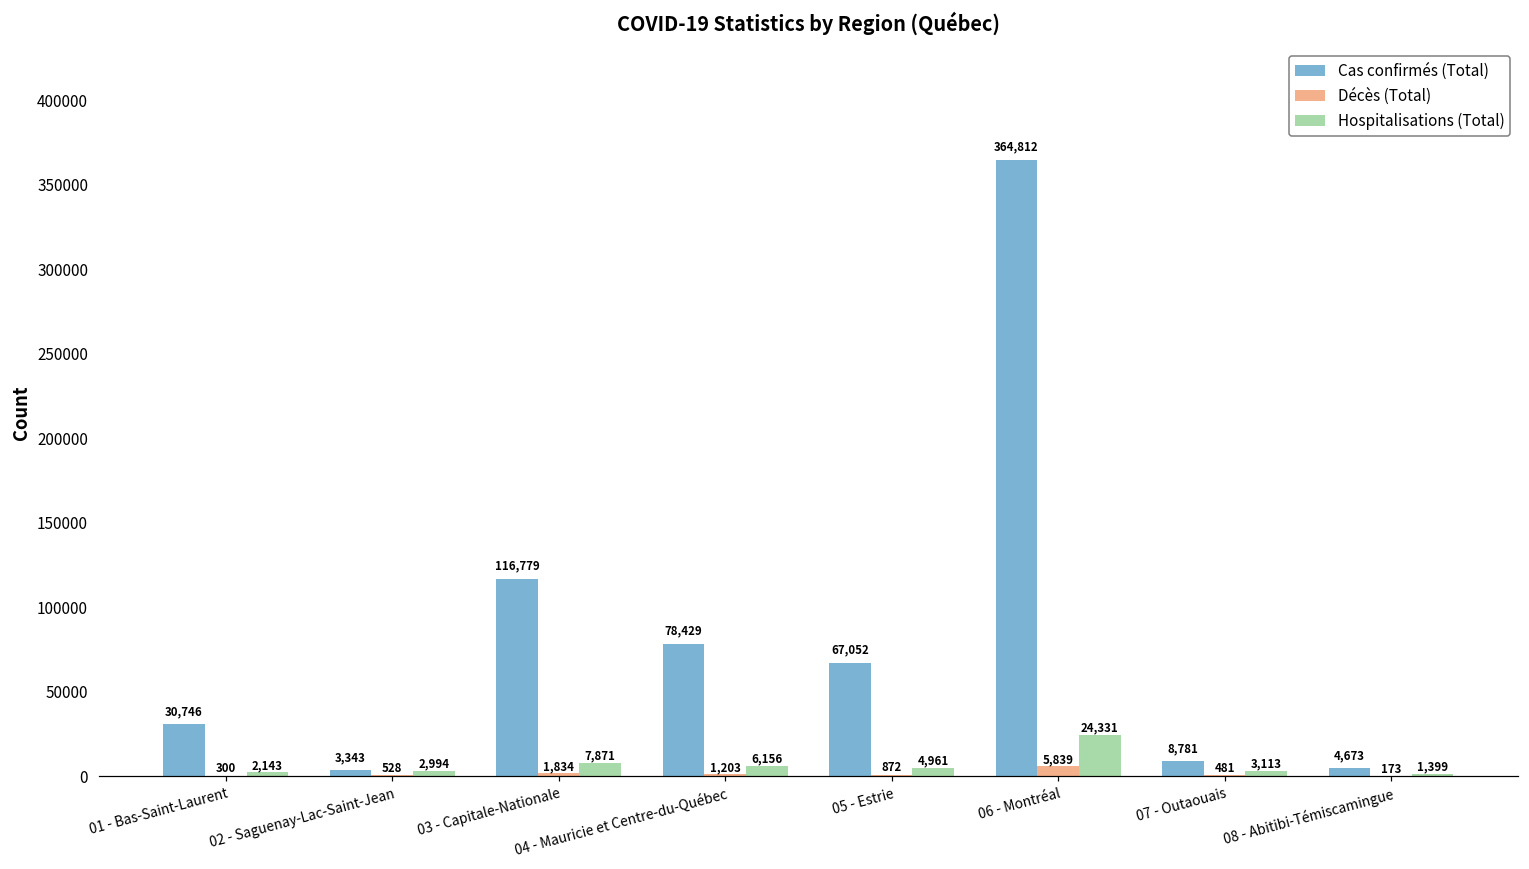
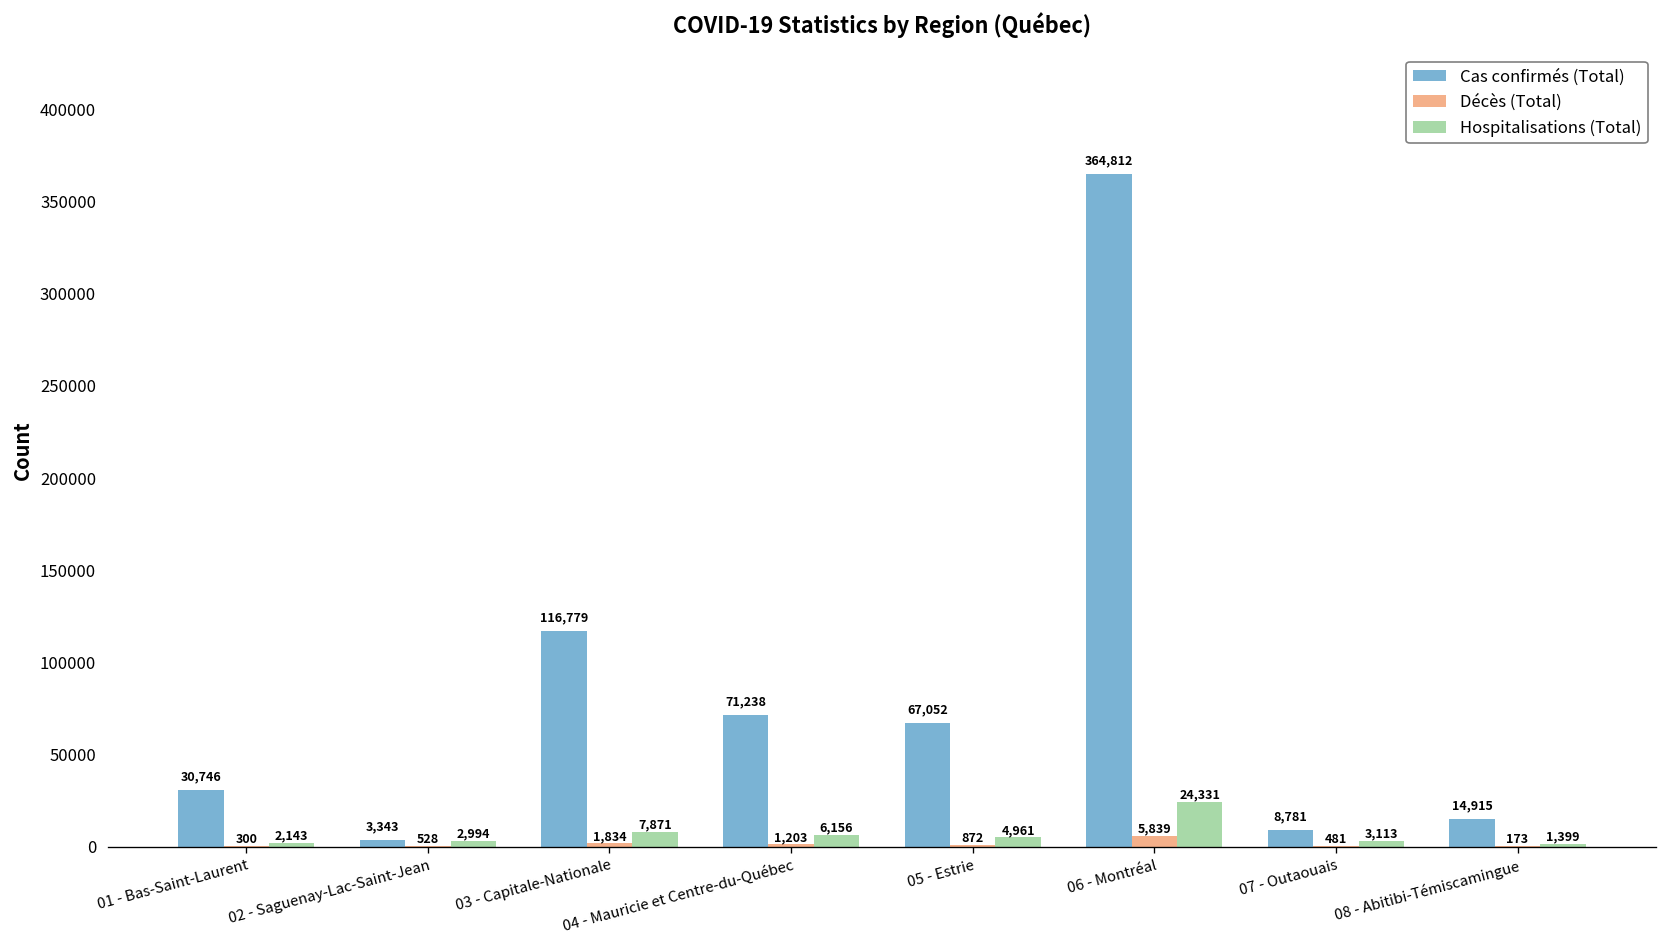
Cas confirmés (Total), 04 - Mauricie et Centre-du-Québec: 78,429 -> 71,238
Cas confirmés (Total), 08 - Abitibi-Témiscamingue: 4,673 -> 14,915
